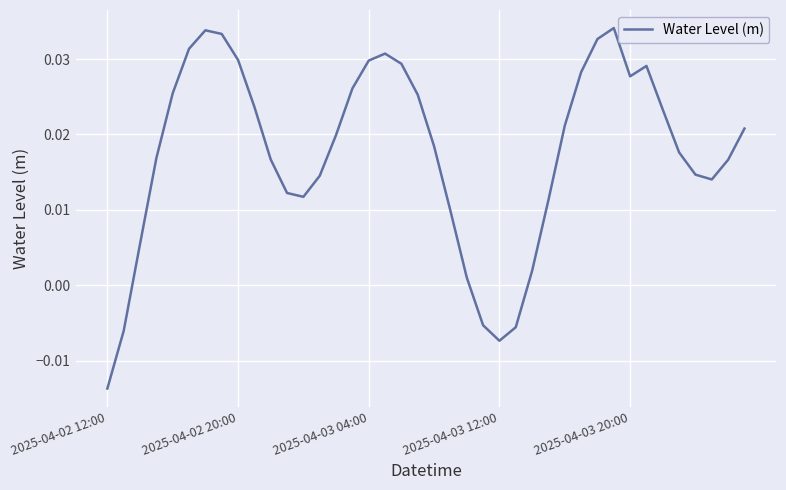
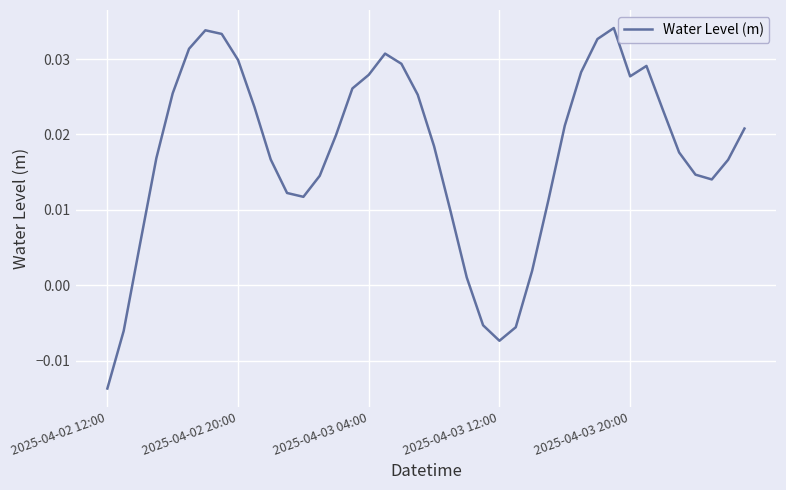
2025-04-03 04:00: 0.030 -> 0.028
